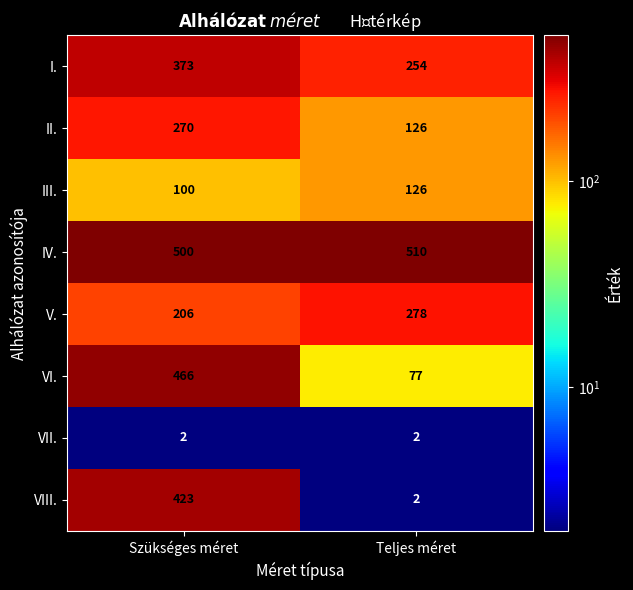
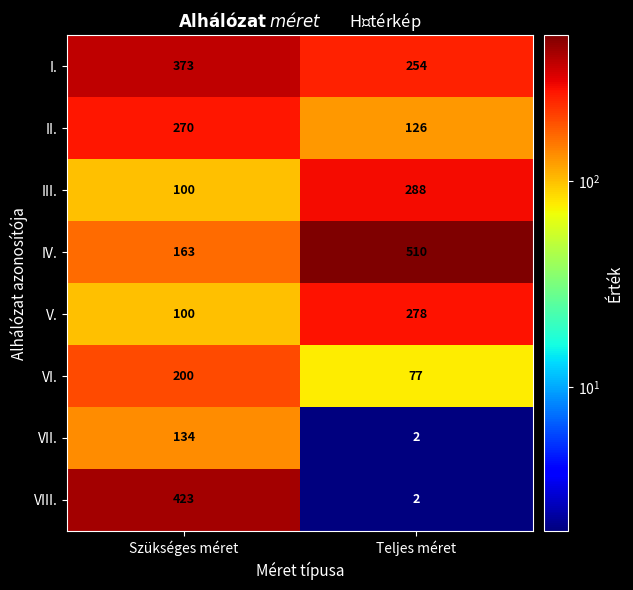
III., Teljes méret: 126 -> 288
IV., Szükséges méret: 500 -> 163
V., Szükséges méret: 206 -> 100
VI., Szükséges méret: 466 -> 200
VII., Szükséges méret: 2 -> 134
